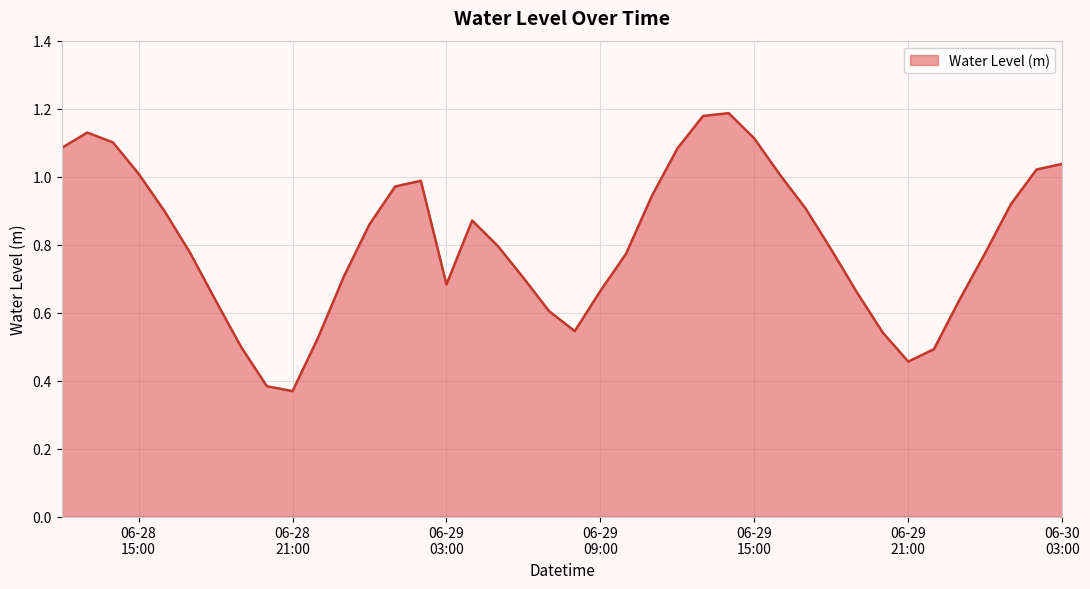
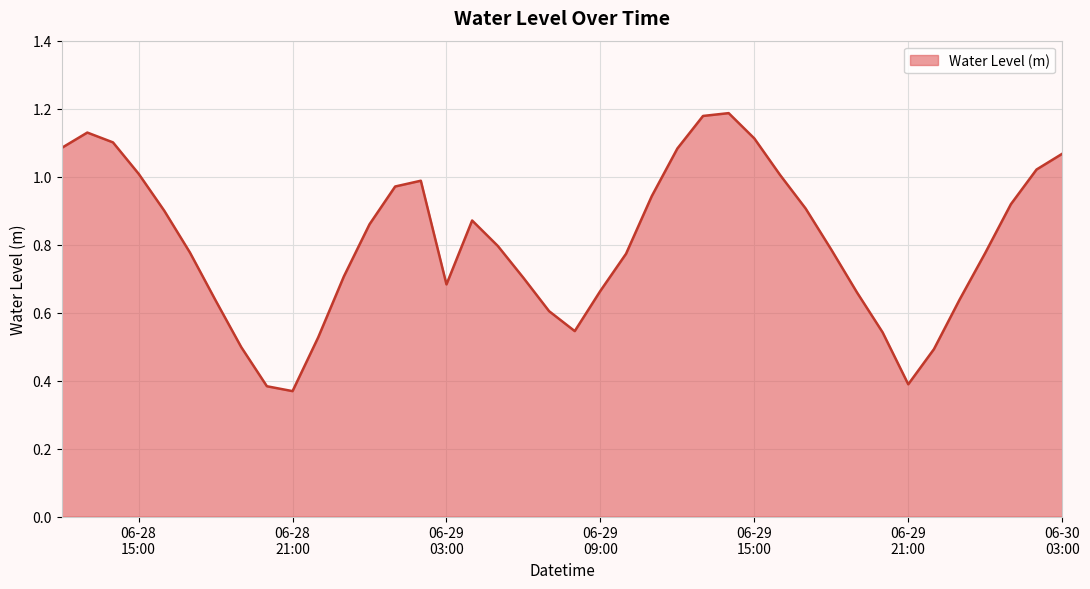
06-29 21:00: 0.46 -> 0.39
06-30 03:00: 1.04 -> 1.07
